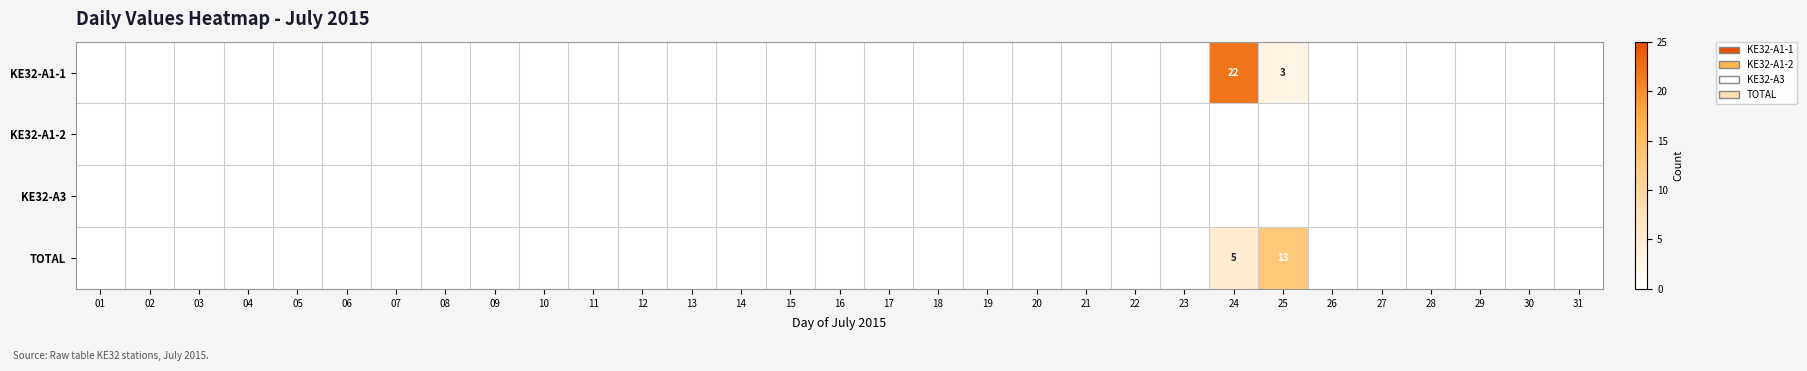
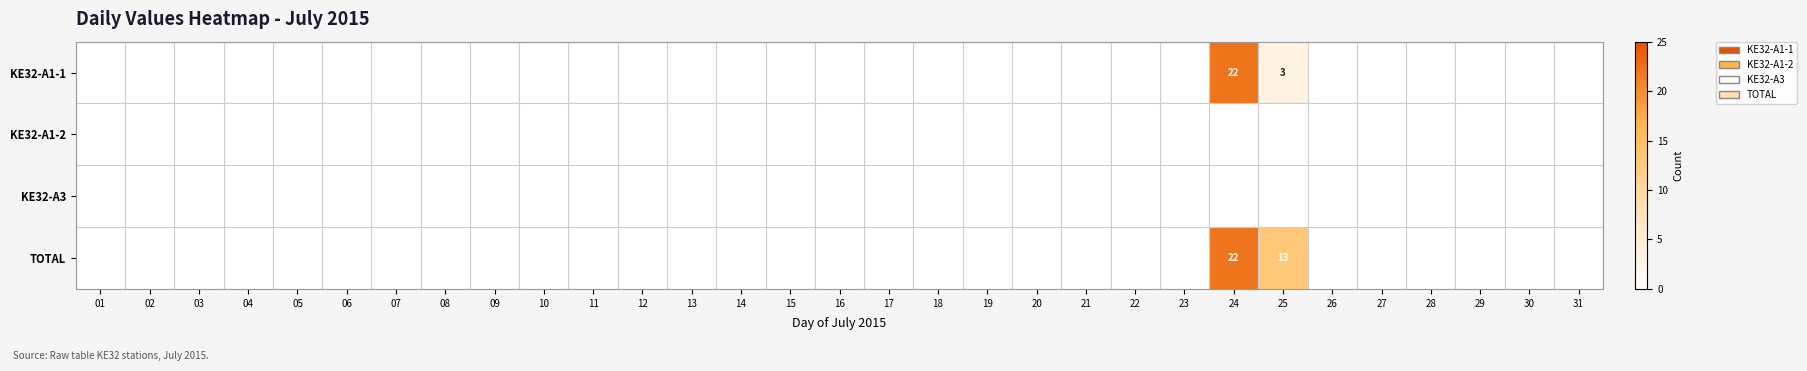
TOTAL, 24: 5 -> 22
